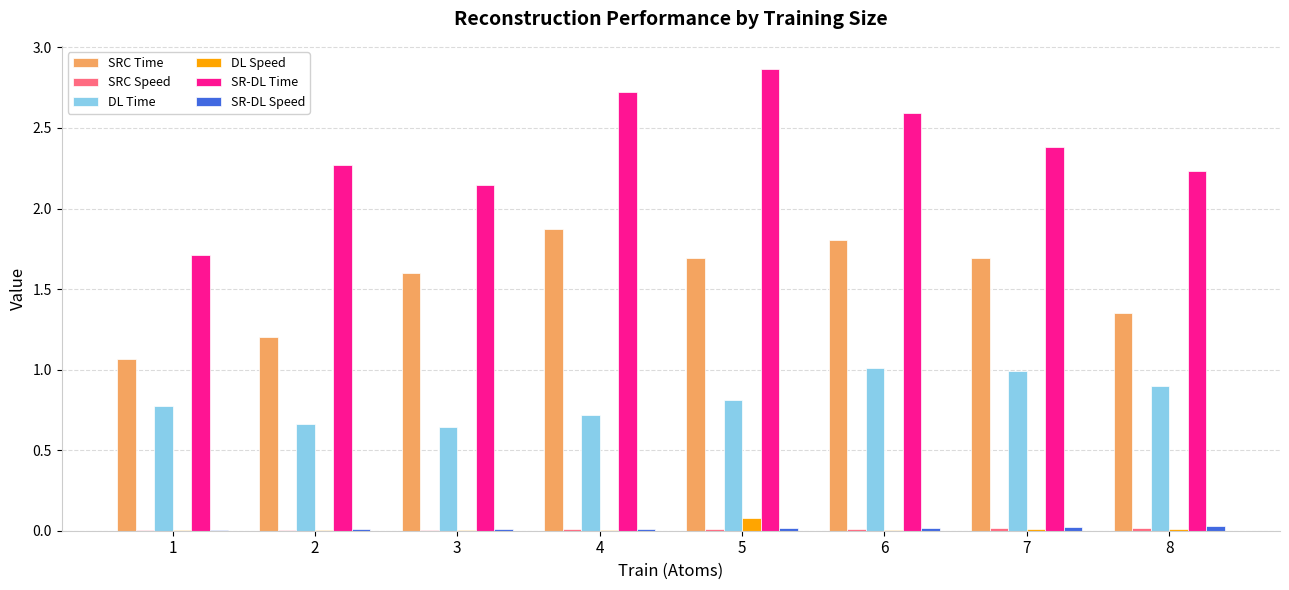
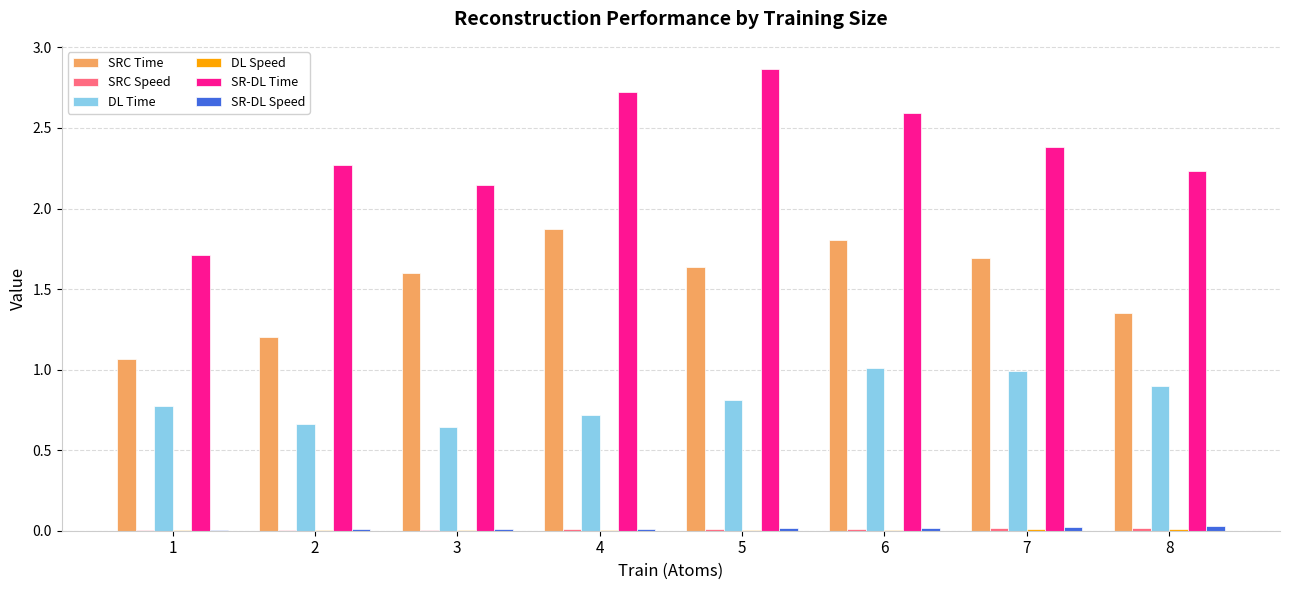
SRC Time, 5: 1.69 -> 1.64
DL Speed, 5: 0.08 -> 0.00
